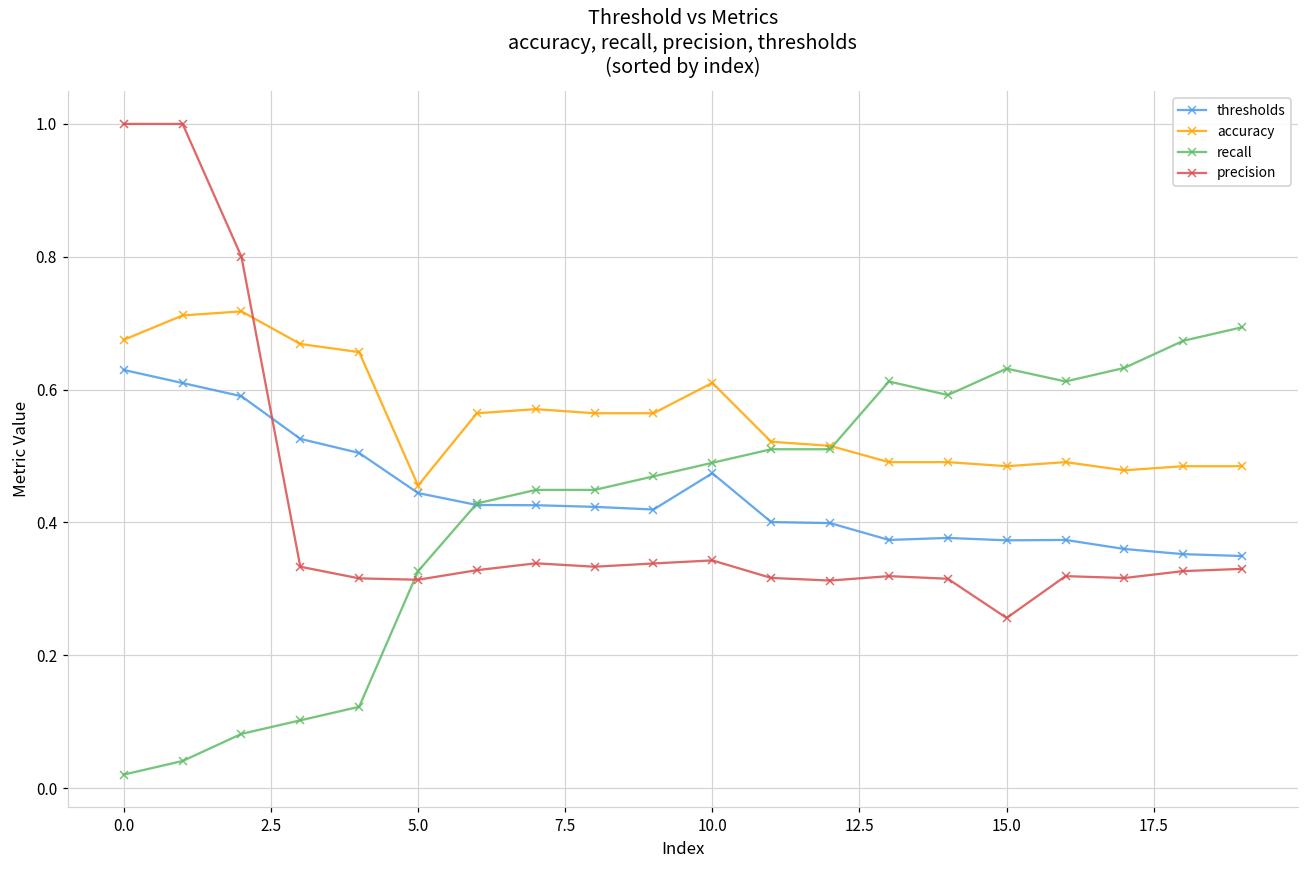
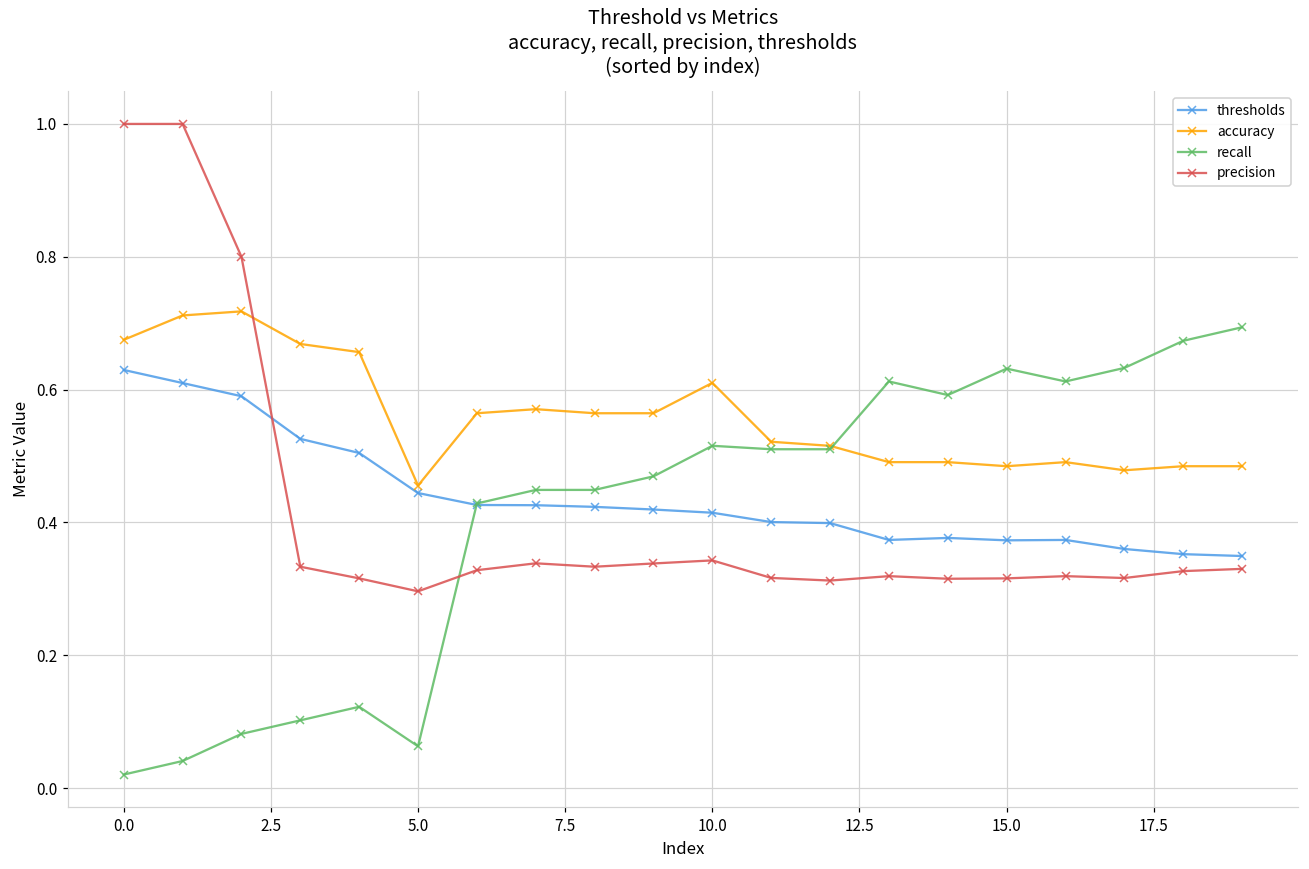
recall, 5.0: 0.33 -> 0.06
precision, 5.0: 0.31 -> 0.30
thresholds, 10.0: 0.47 -> 0.41
recall, 10.0: 0.49 -> 0.52
precision, 15.0: 0.26 -> 0.32
